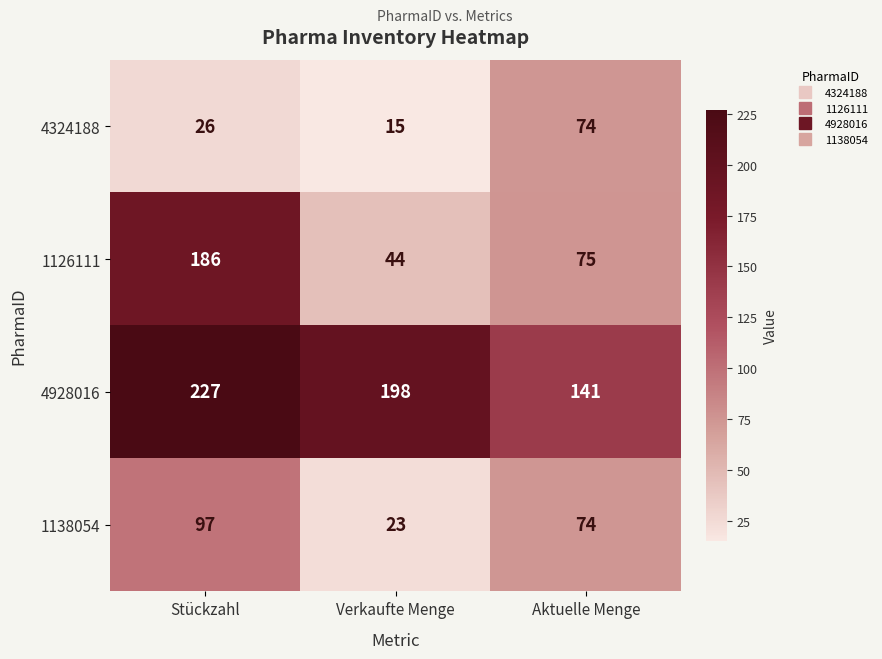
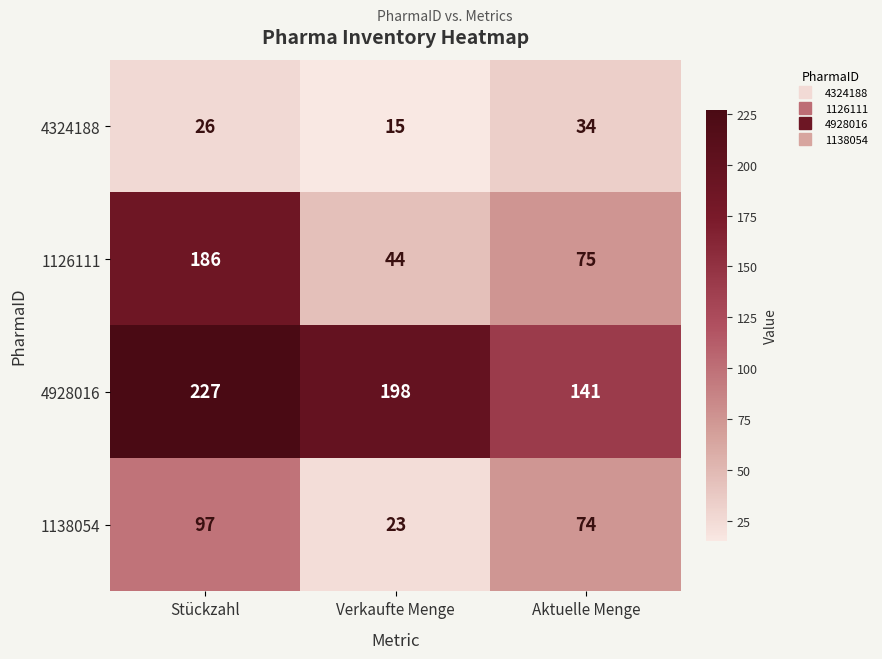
4324188, Aktuelle Menge: 74 -> 34
